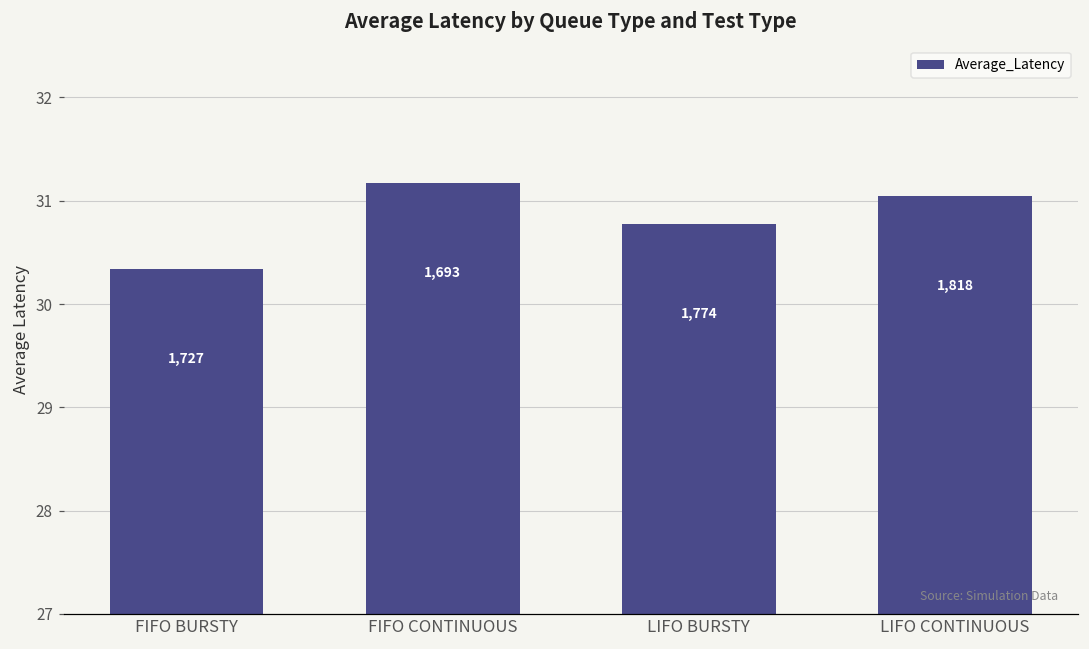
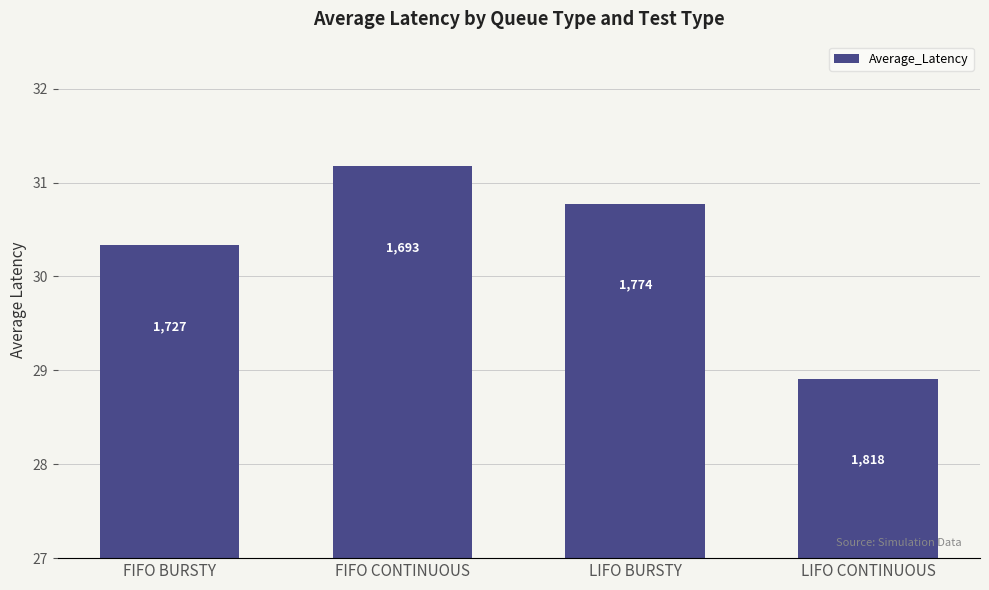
LIFO CONTINUOUS: 31.0 -> 28.9
